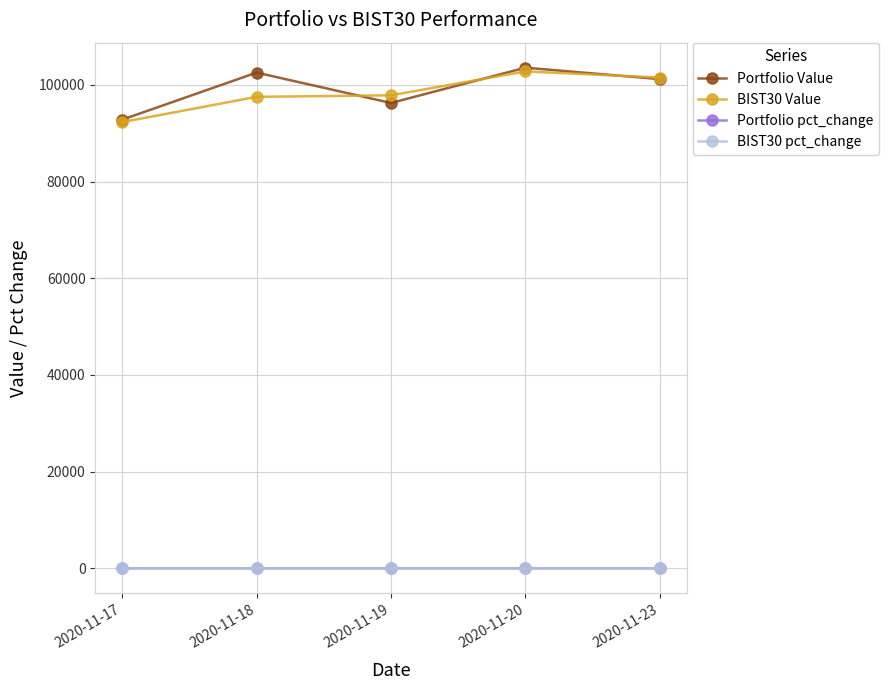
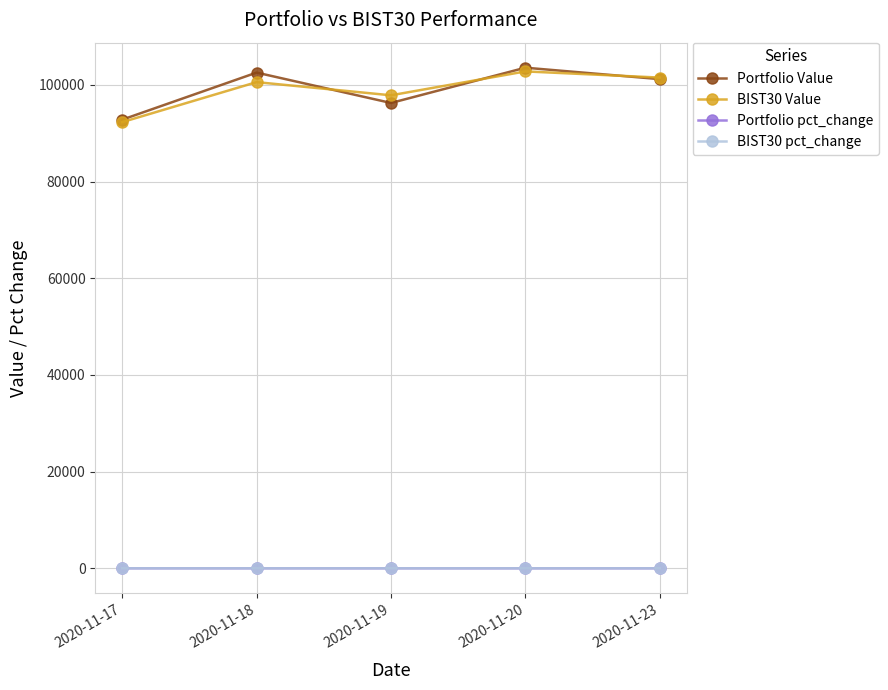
BIST30 Value, 2020-11-18: 98000 -> 101000
